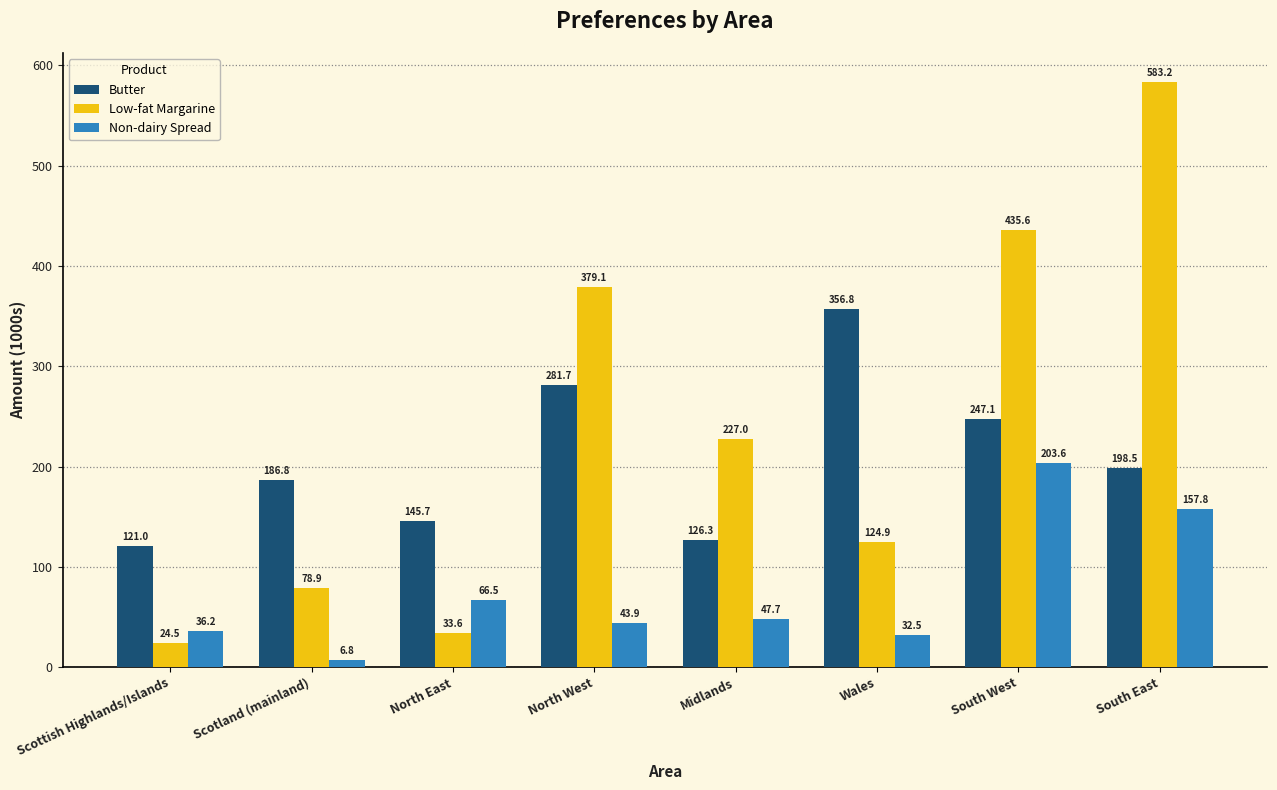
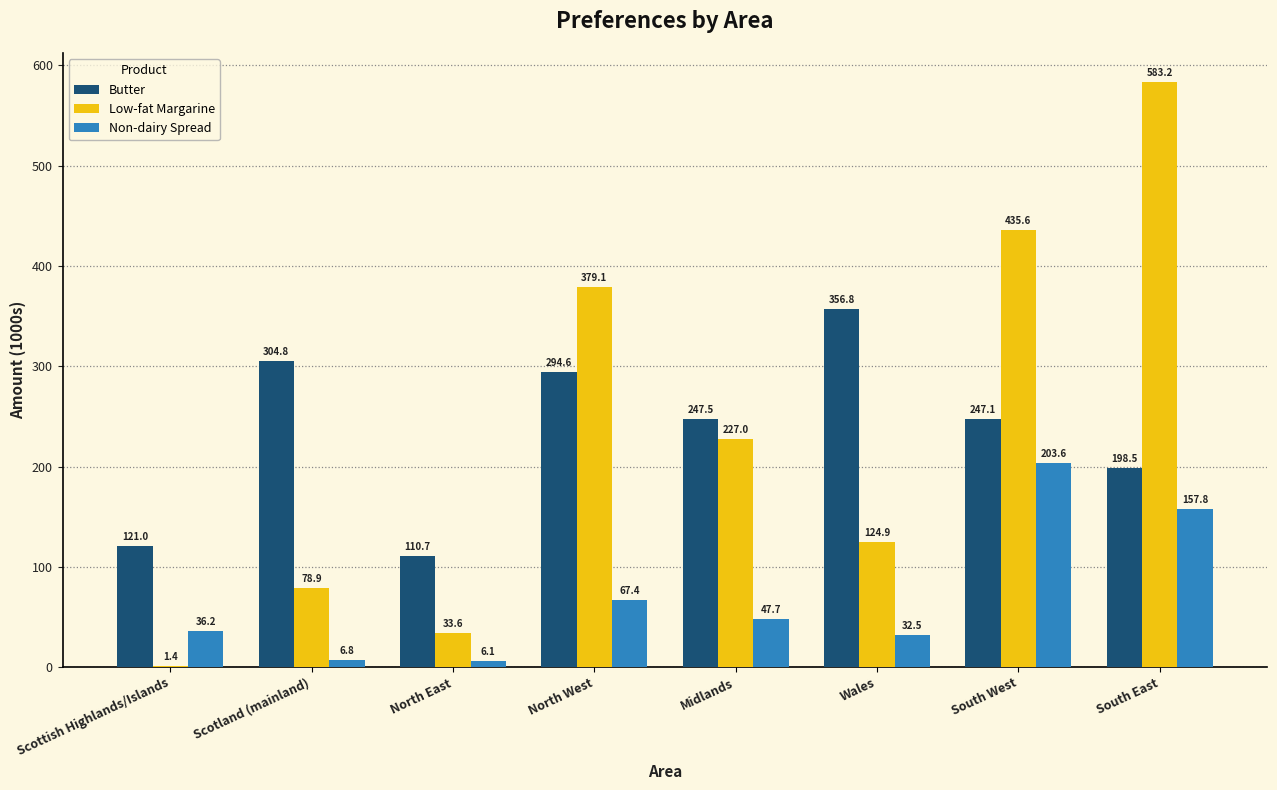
Low-fat Margarine, Scottish Highlands/Islands: 24.5 -> 1.4
Butter, Scotland (mainland): 186.8 -> 304.8
Butter, North East: 145.7 -> 110.7
Non-dairy Spread, North East: 66.5 -> 6.1
Butter, North West: 281.7 -> 294.6
Non-dairy Spread, North West: 43.9 -> 67.4
Butter, Midlands: 126.3 -> 247.5
